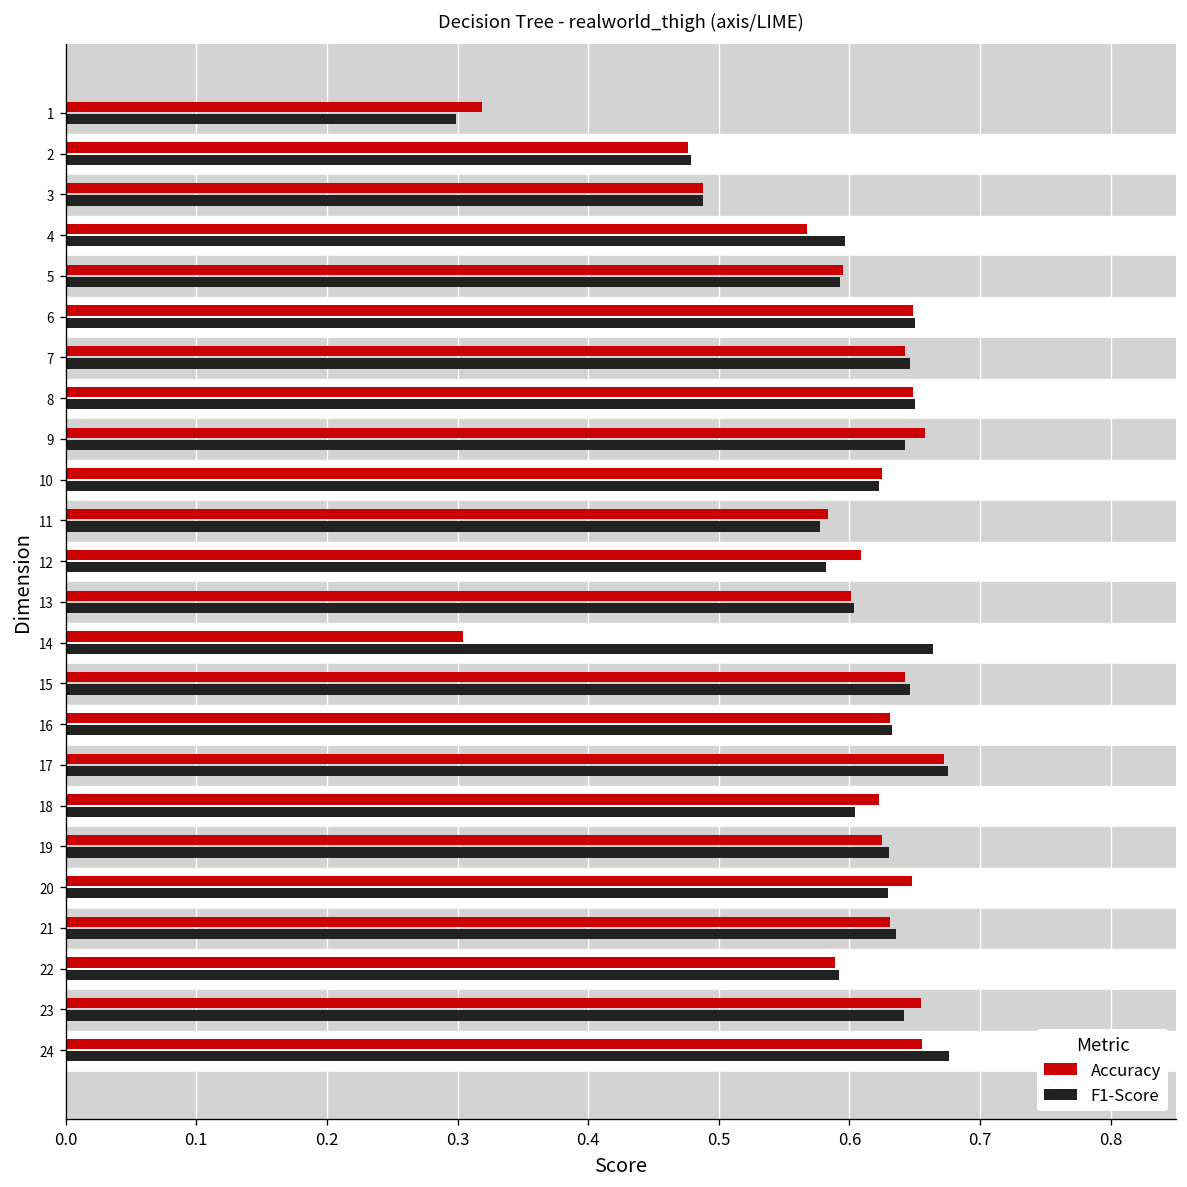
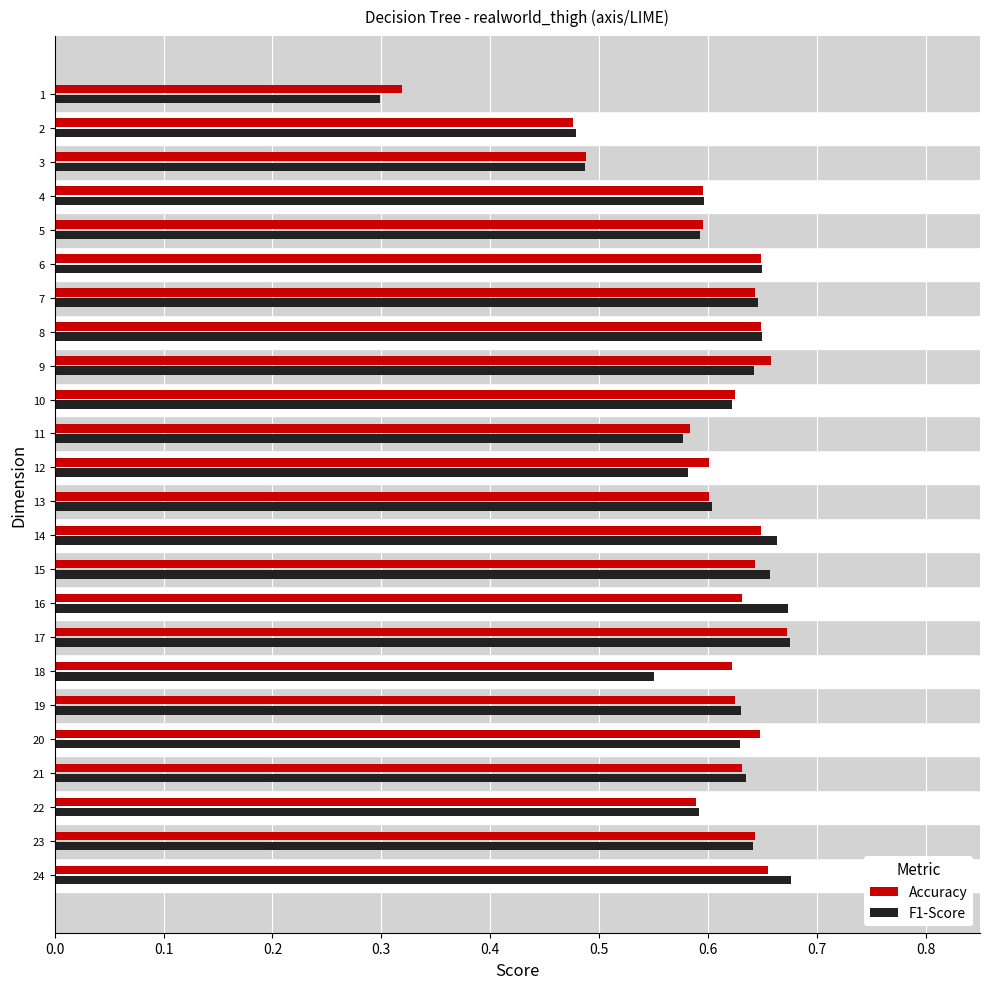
Accuracy, 4: 0.567 -> 0.595
Accuracy, 12: 0.609 -> 0.601
Accuracy, 14: 0.304 -> 0.649
F1-Score, 15: 0.646 -> 0.657
F1-Score, 16: 0.633 -> 0.673
F1-Score, 18: 0.604 -> 0.550
Accuracy, 23: 0.654 -> 0.643
